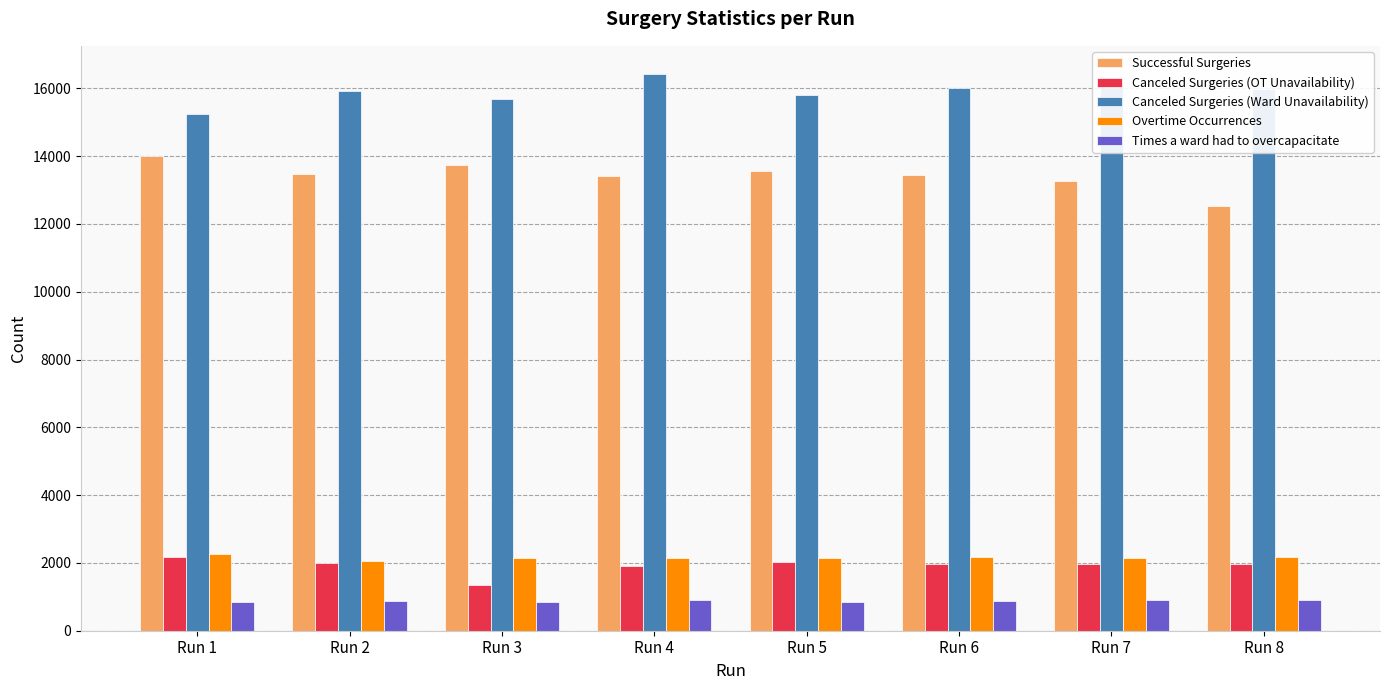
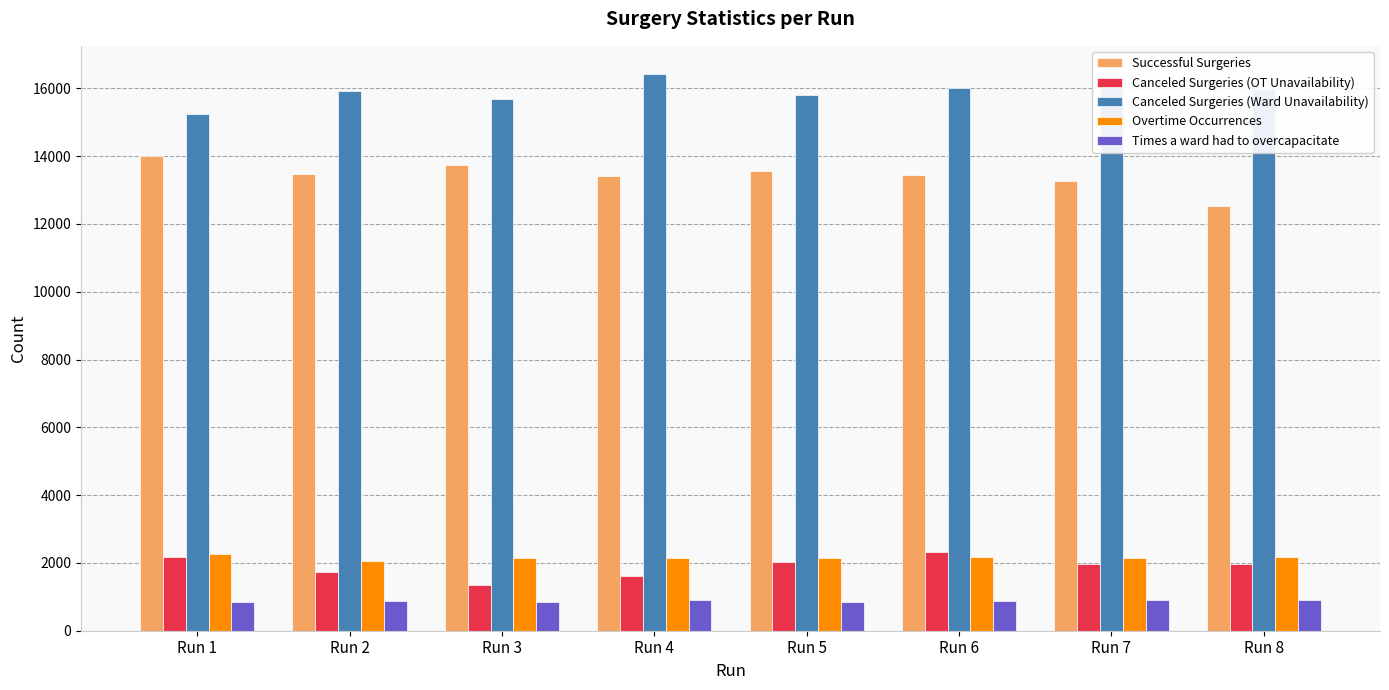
Canceled Surgeries (OT Unavailability), Run 2: 2000 -> 1700
Canceled Surgeries (OT Unavailability), Run 4: 1900 -> 1600
Canceled Surgeries (OT Unavailability), Run 6: 2000 -> 2300
